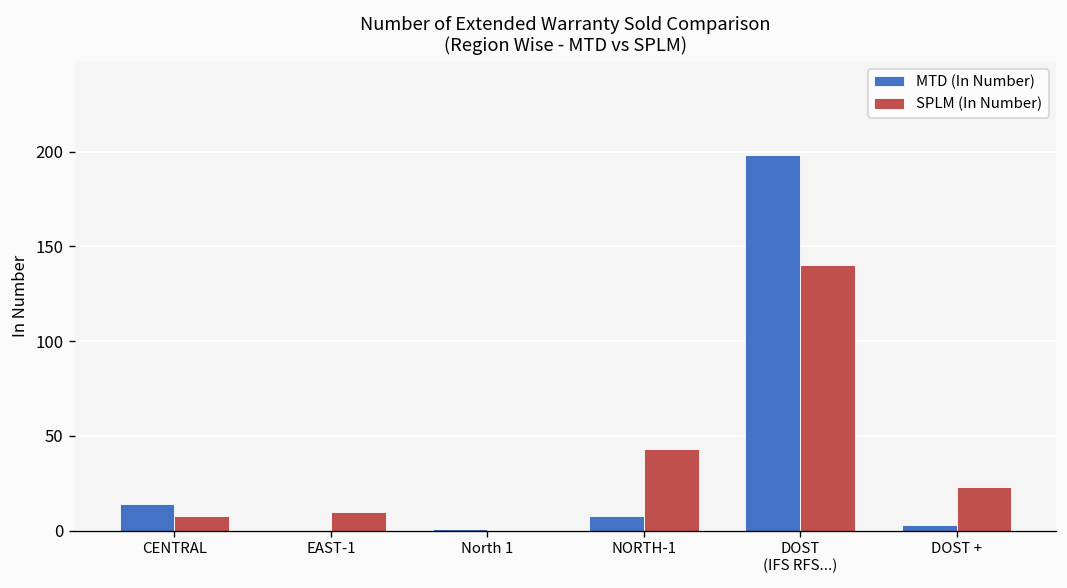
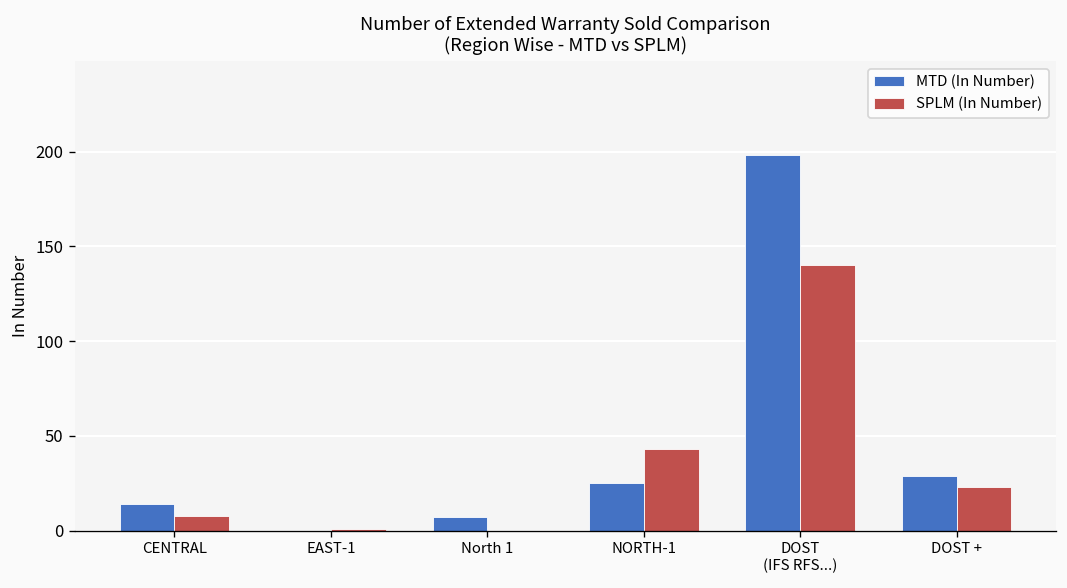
SPLM (In Number), EAST-1: 10 -> 1
MTD (In Number), North 1: 1 -> 7
MTD (In Number), NORTH-1: 8 -> 25
MTD (In Number), DOST +: 3 -> 29
